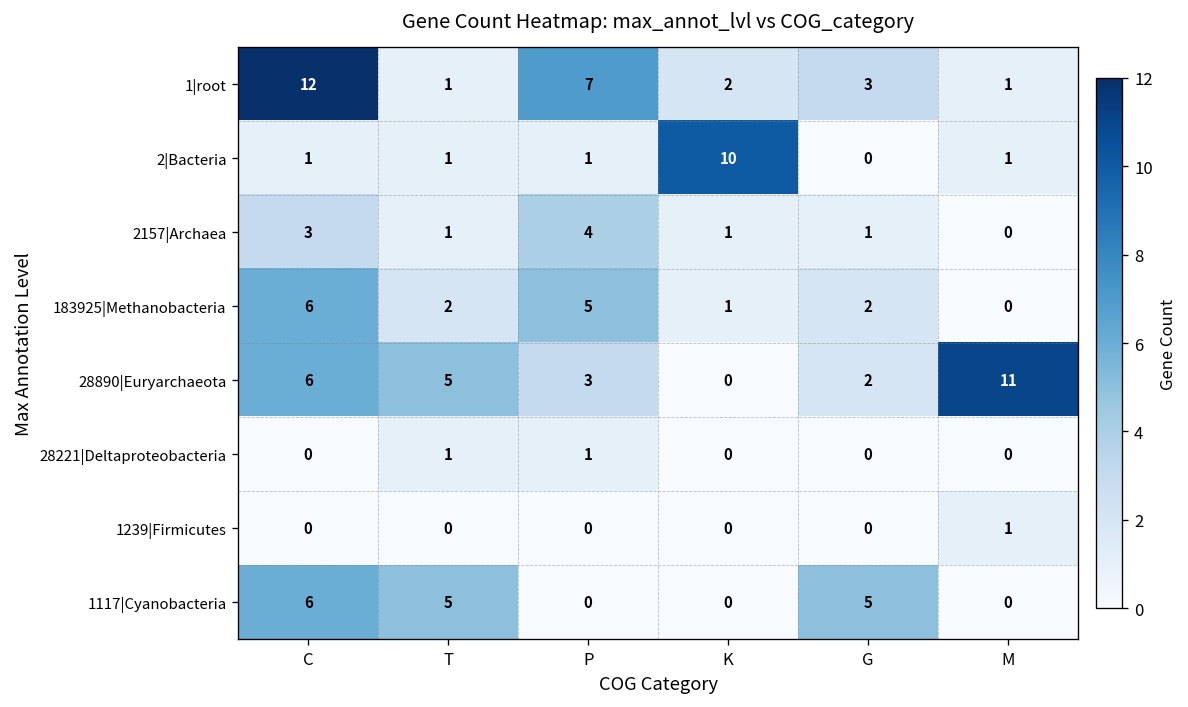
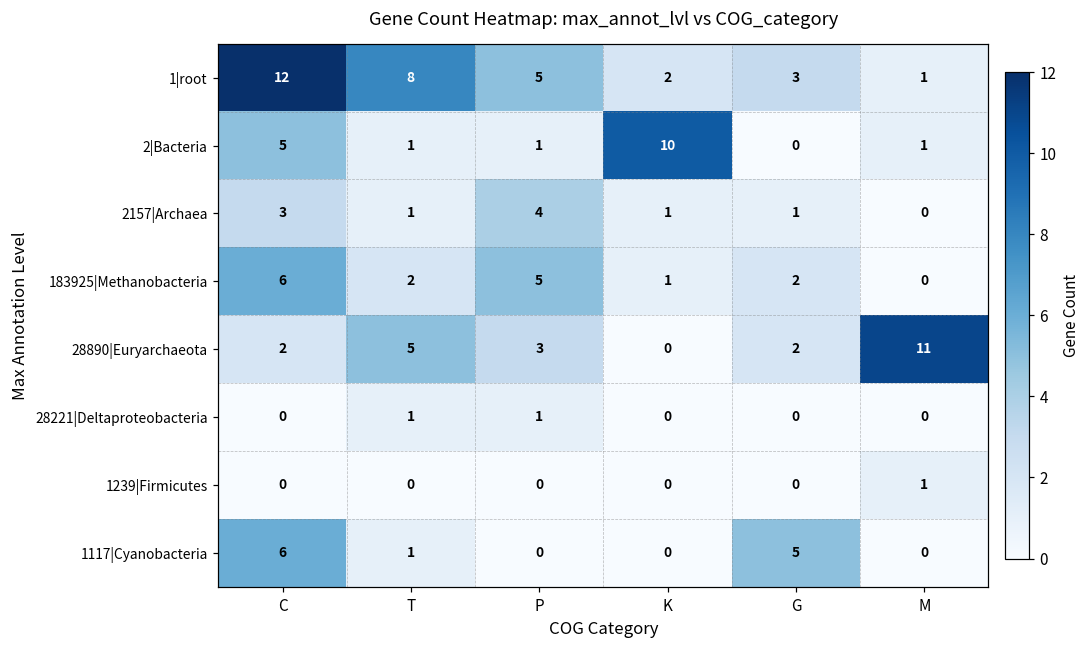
1|root, T: 1 -> 8
1|root, P: 7 -> 5
2|Bacteria, C: 1 -> 5
28890|Euryarchaeota, C: 6 -> 2
1117|Cyanobacteria, T: 5 -> 1
